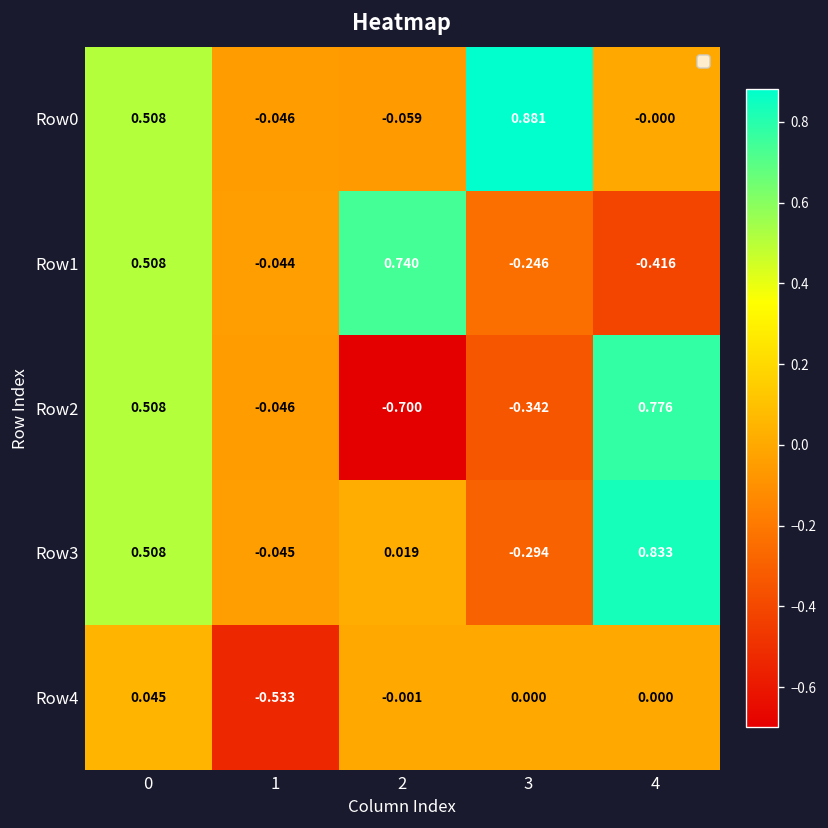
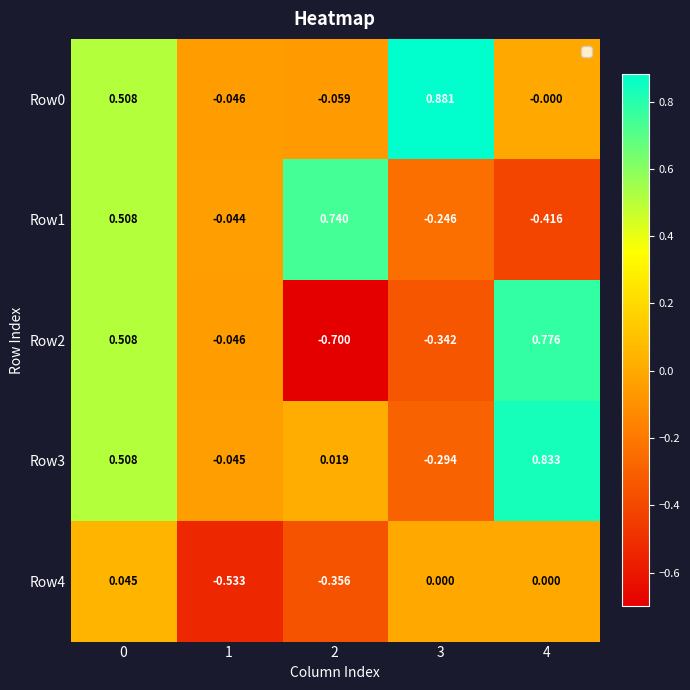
Row4, 2: -0.001 -> -0.356
